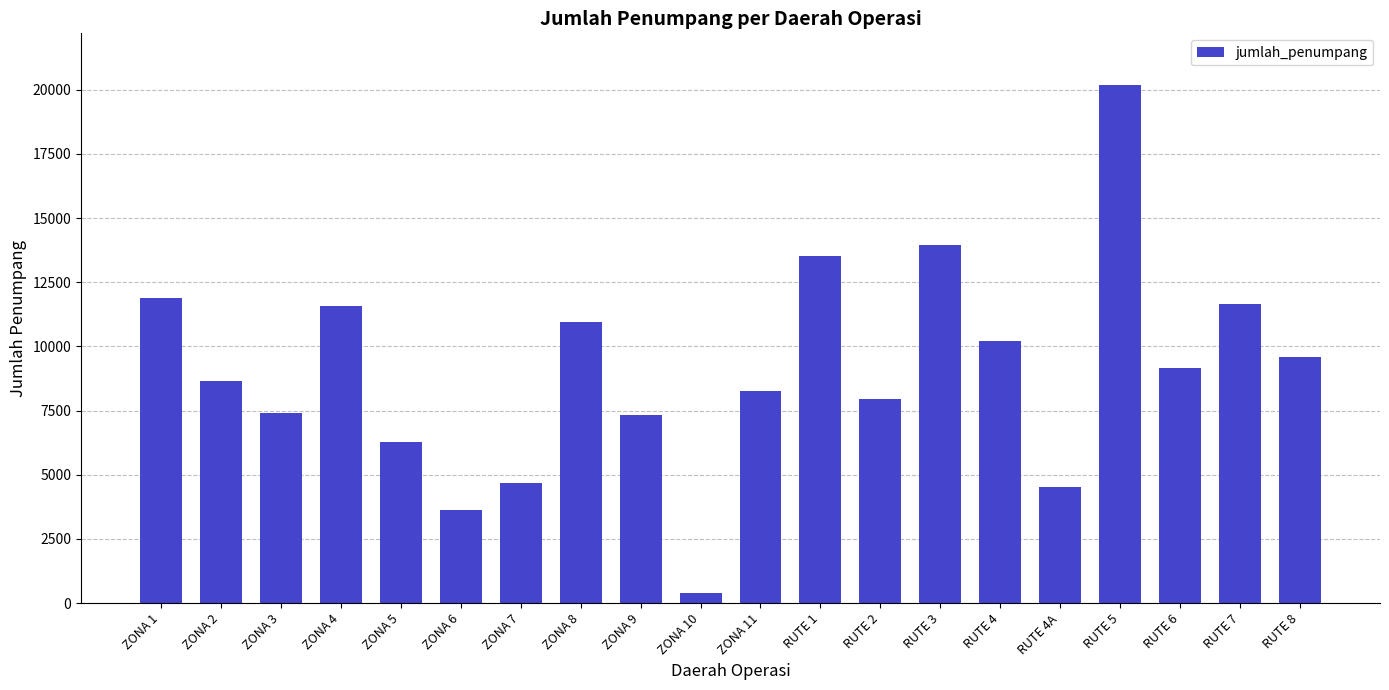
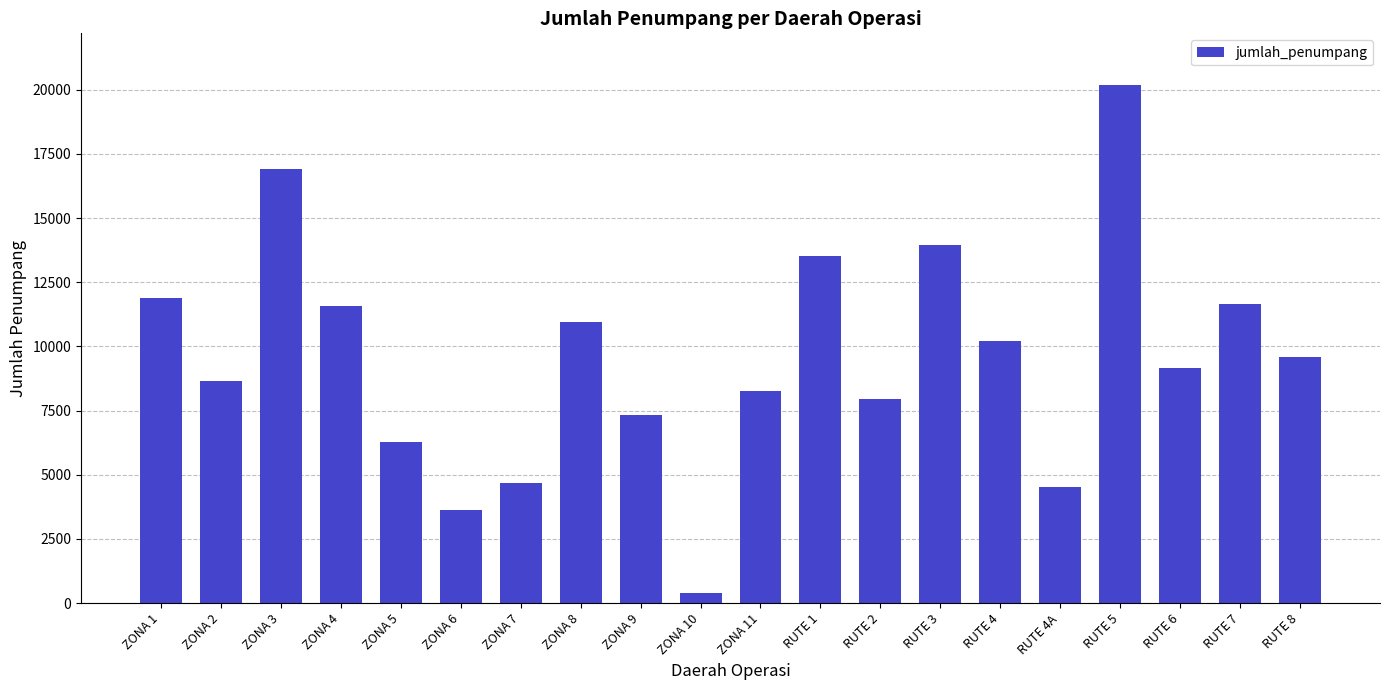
ZONA 3: 7400 -> 16900
